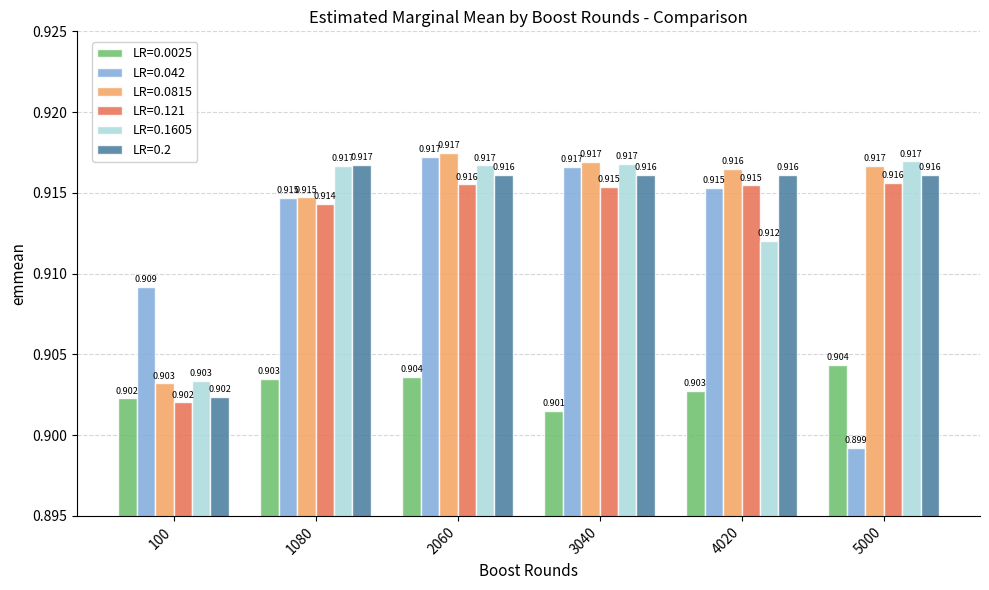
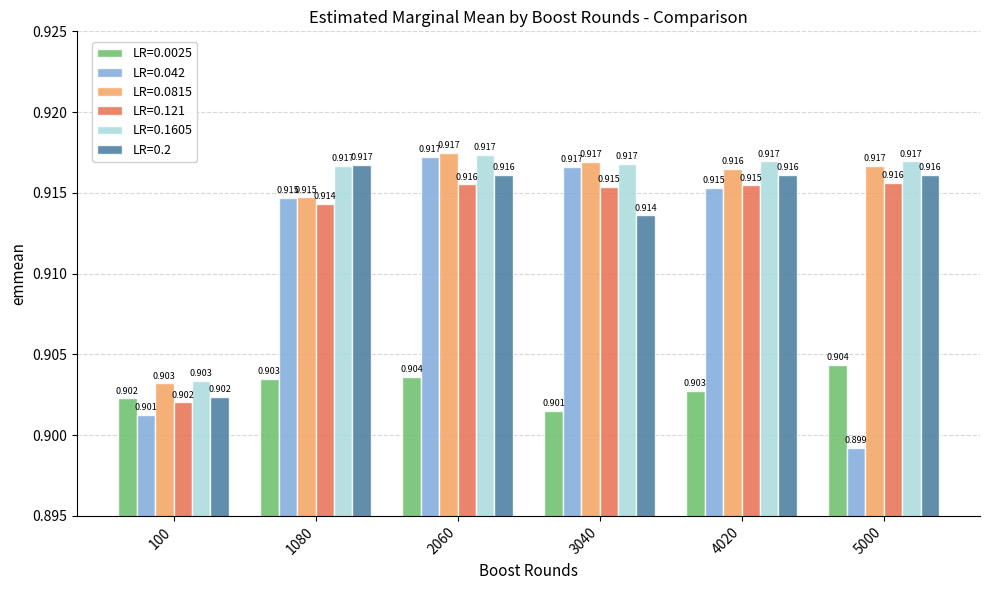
LR=0.042, 100: 0.909 -> 0.901
LR=0.1605, 2060: 0.9167 -> 0.9174
LR=0.2, 3040: 0.916 -> 0.914
LR=0.1605, 4020: 0.912 -> 0.917
